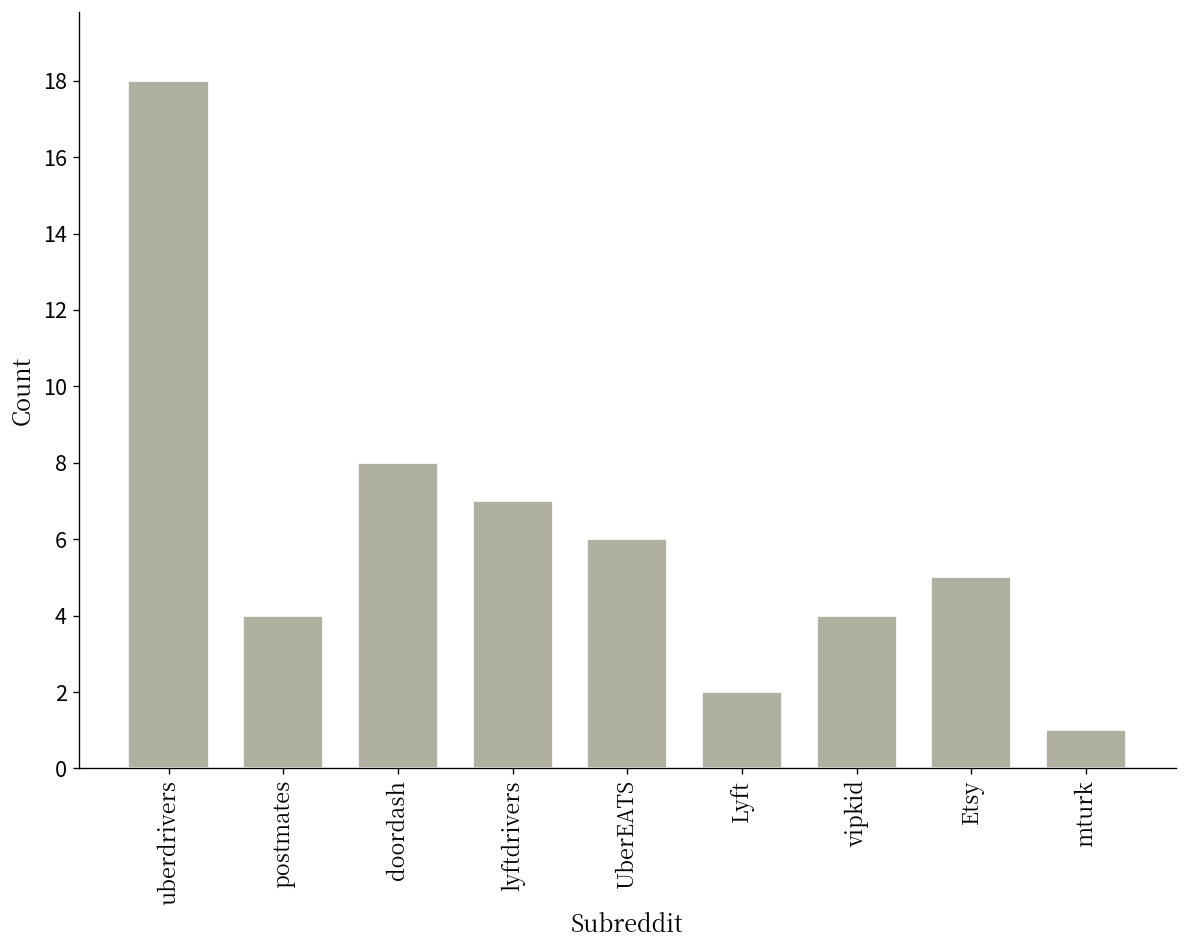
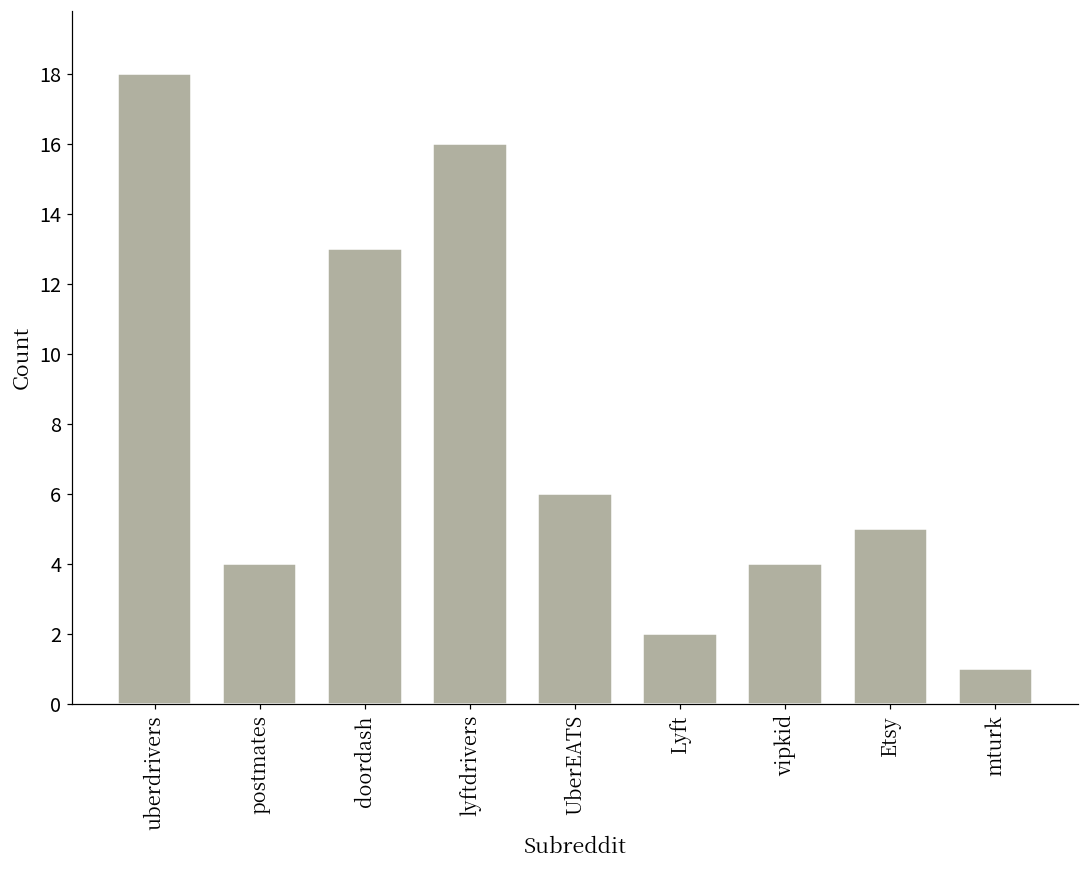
doordash: 8 -> 13
lyftdrivers: 7 -> 16
